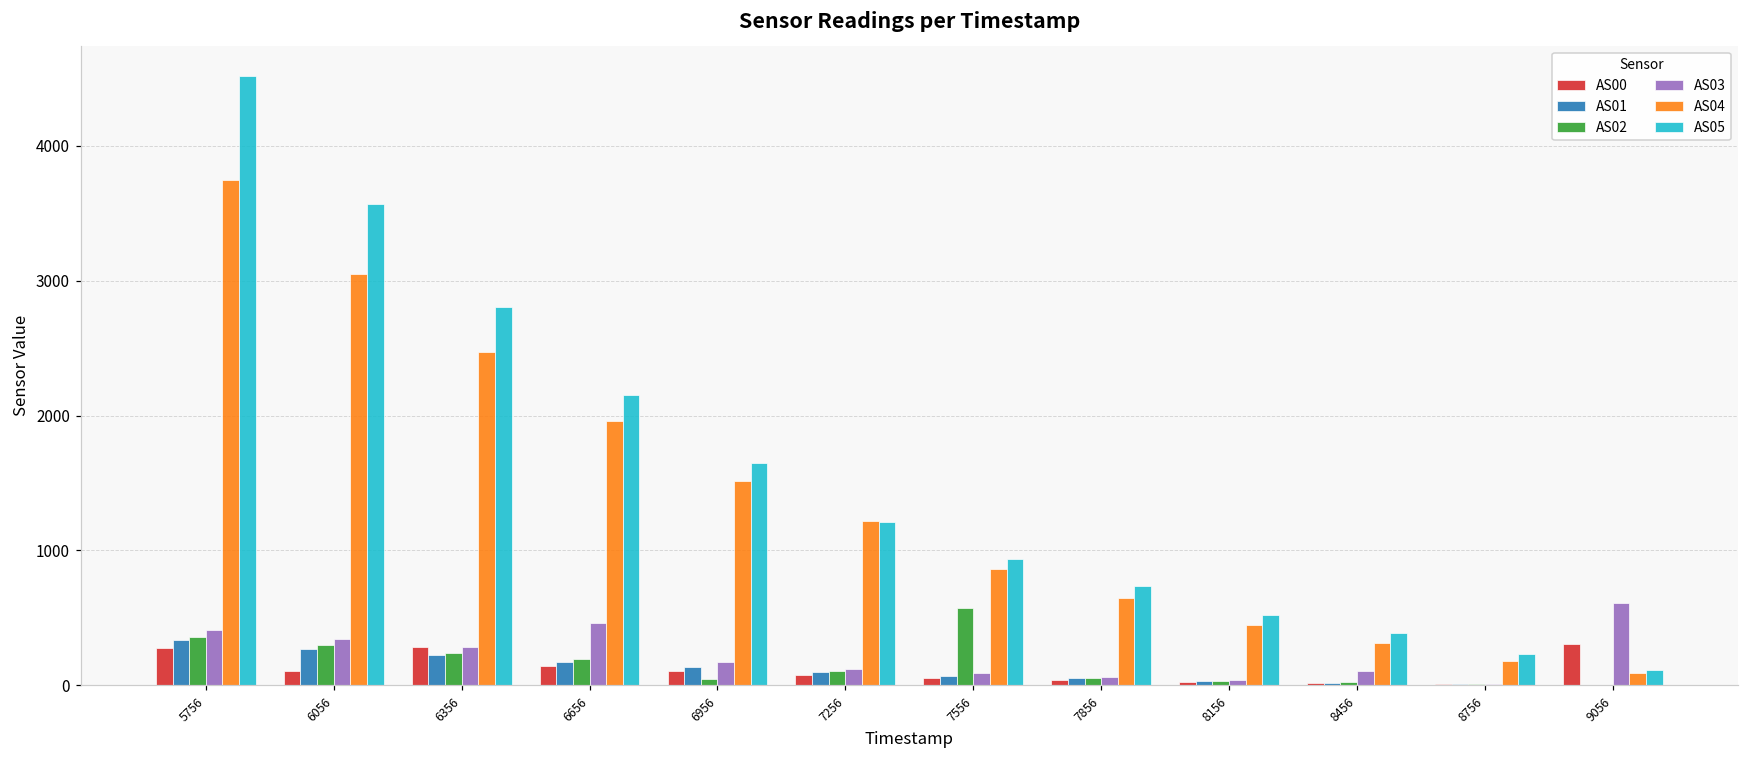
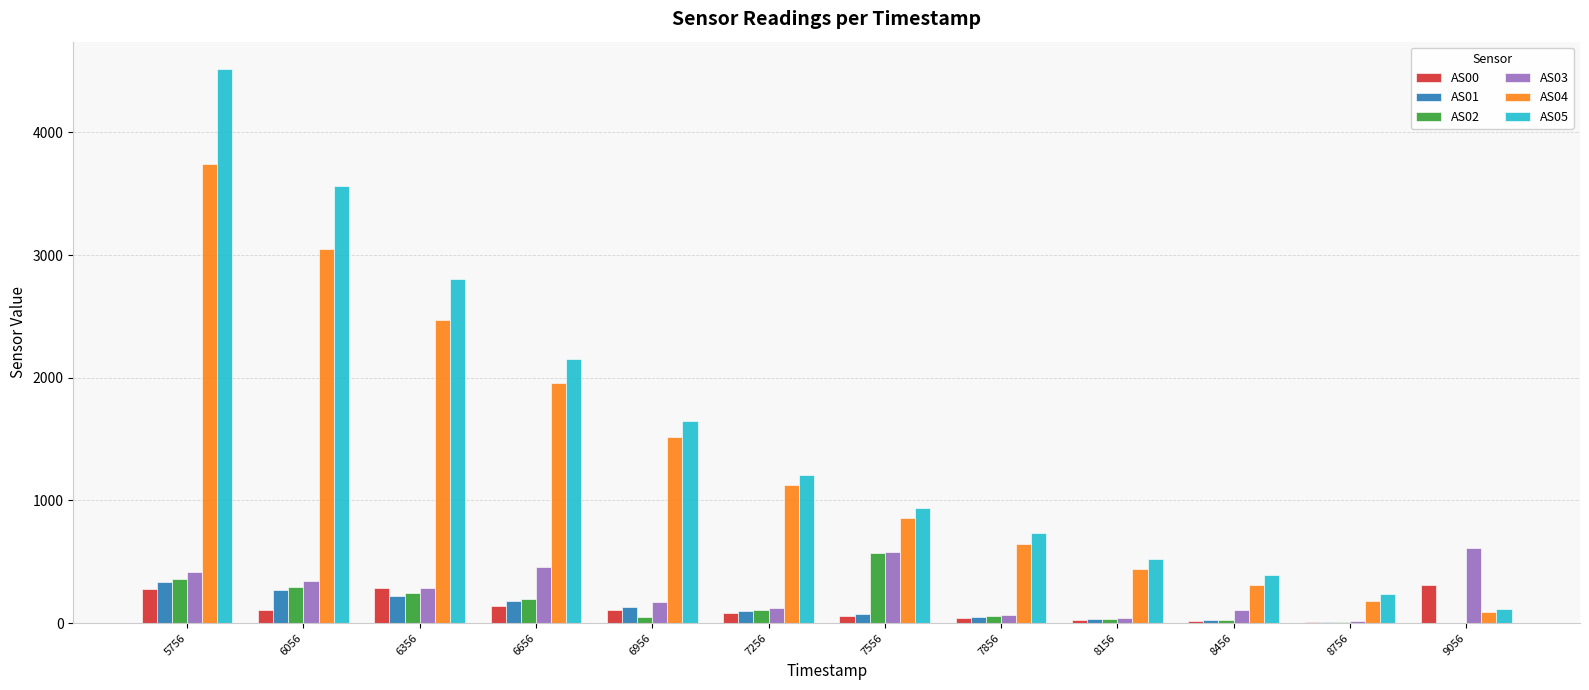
AS04, 7256: 1220 -> 1120
AS03, 7556: 90 -> 580
